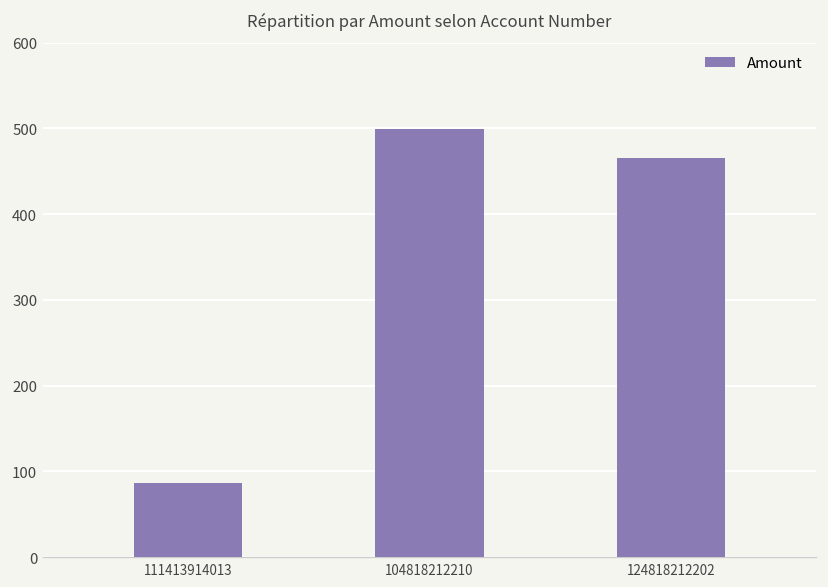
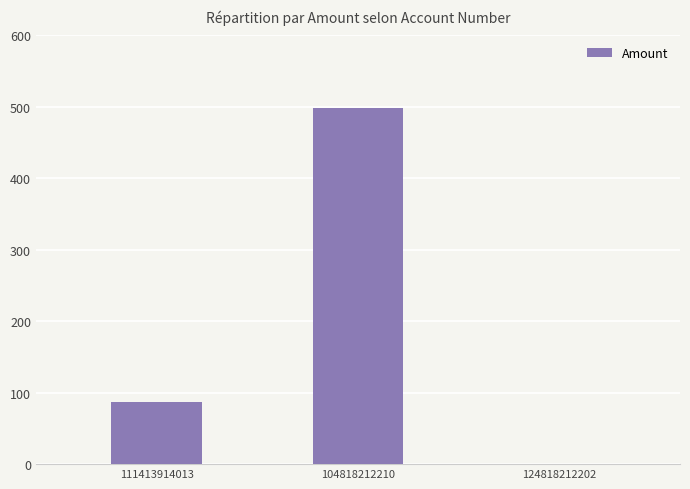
124818212202: 470 -> 0
